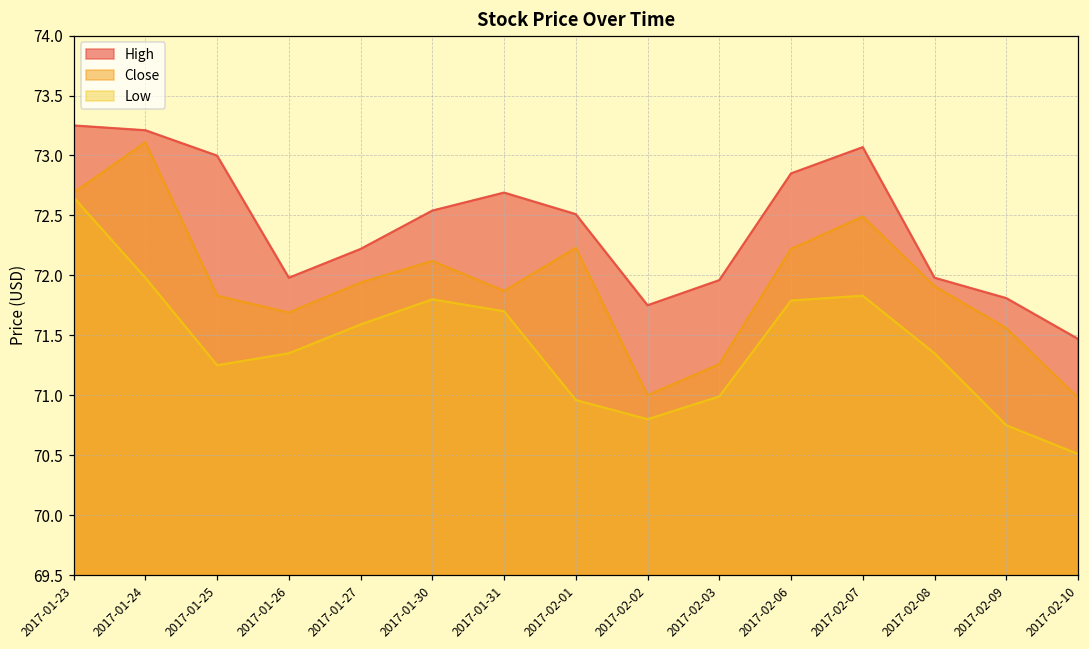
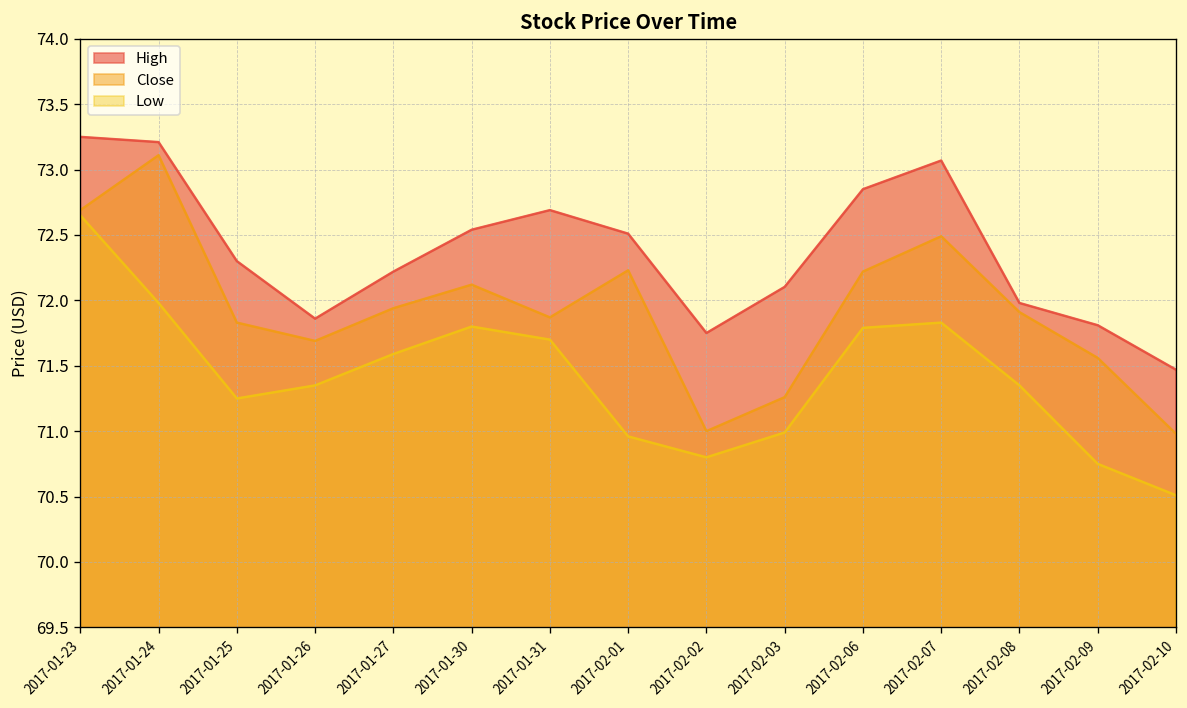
High, 2017-01-25: 73.00 -> 72.30
High, 2017-01-26: 71.98 -> 71.86
High, 2017-02-03: 71.96 -> 72.10
